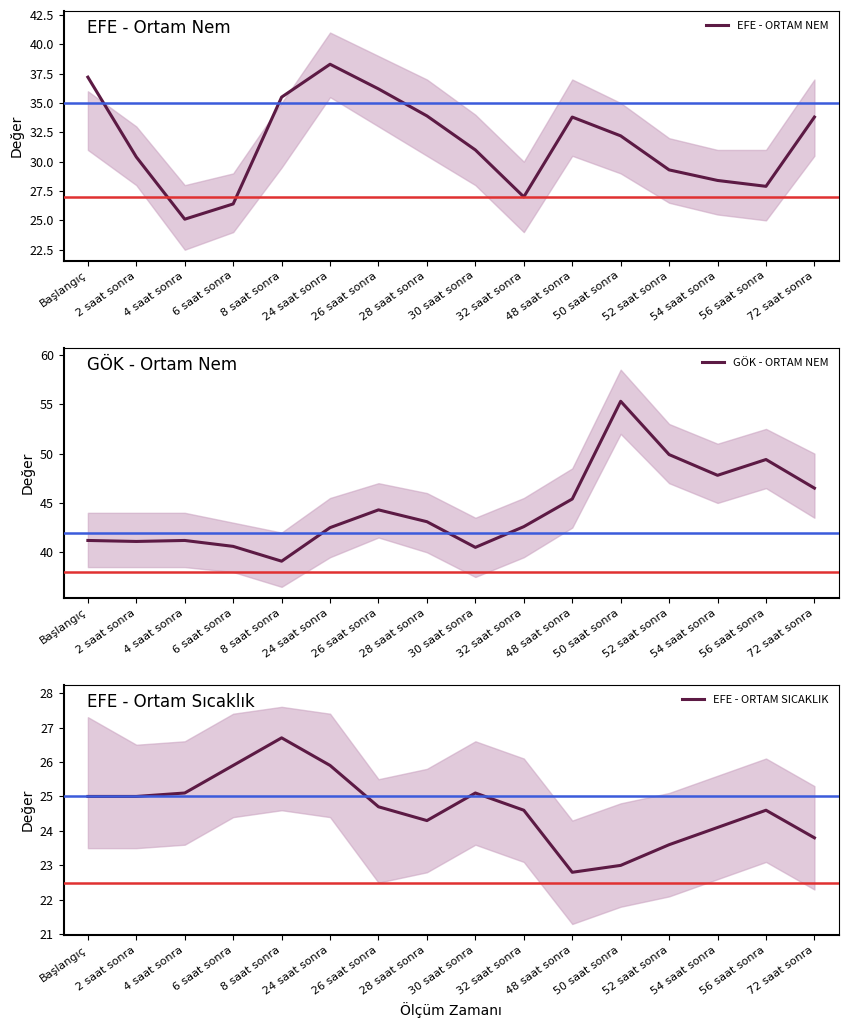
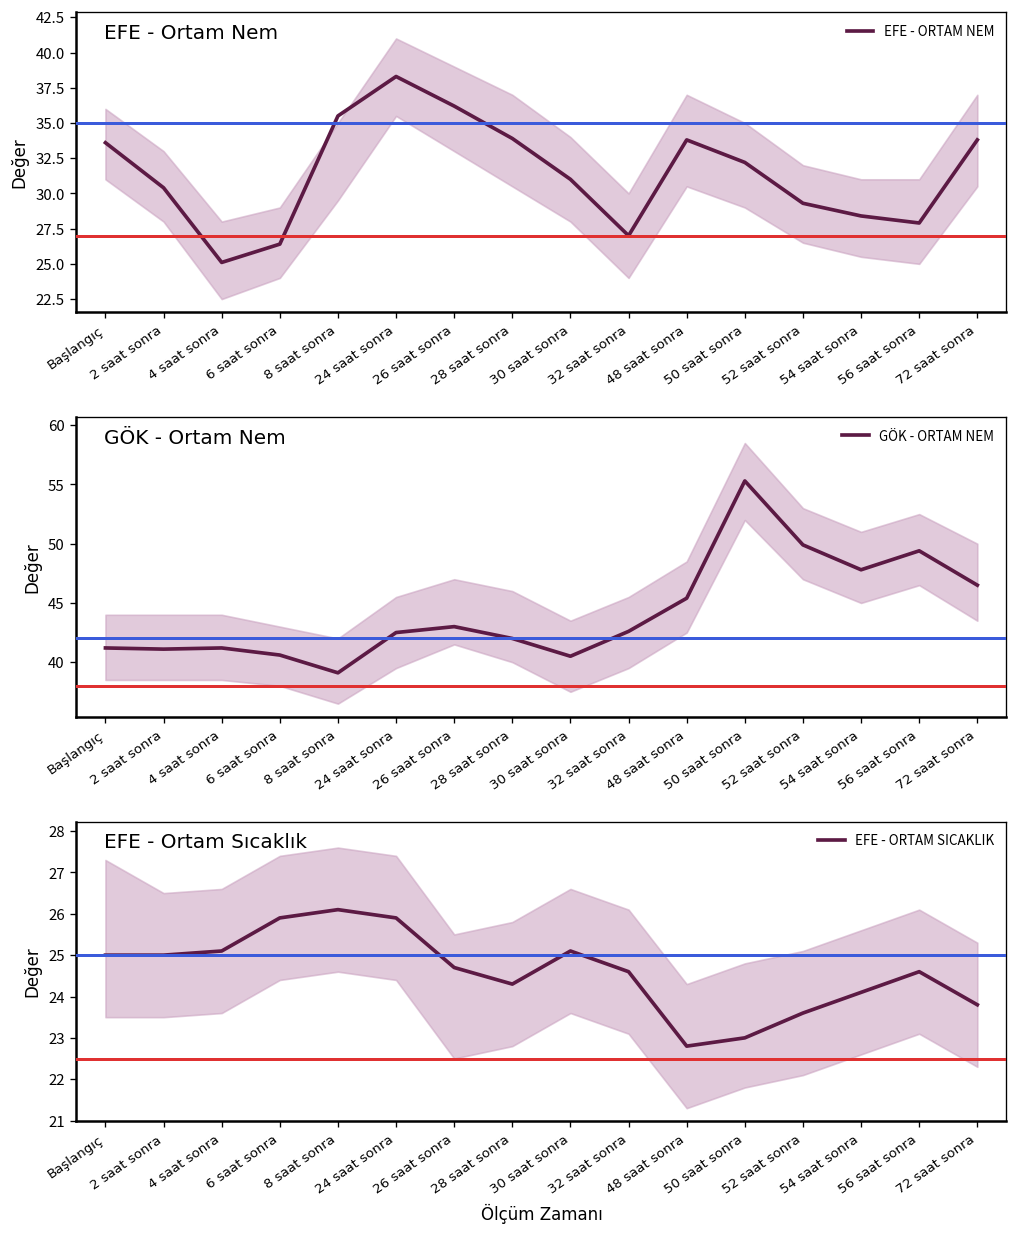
EFE - Ortam Nem, EFE - ORTAM NEM, Başlangıç: 37.2 -> 33.6
GÖK - Ortam Nem, GÖK - ORTAM NEM, 26 saat sonra: 44 -> 43
GÖK - Ortam Nem, GÖK - ORTAM NEM, 28 saat sonra: 43 -> 42
EFE - Ortam Sıcaklık, EFE - ORTAM SICAKLIK, 8 saat sonra: 26.7 -> 26.1
